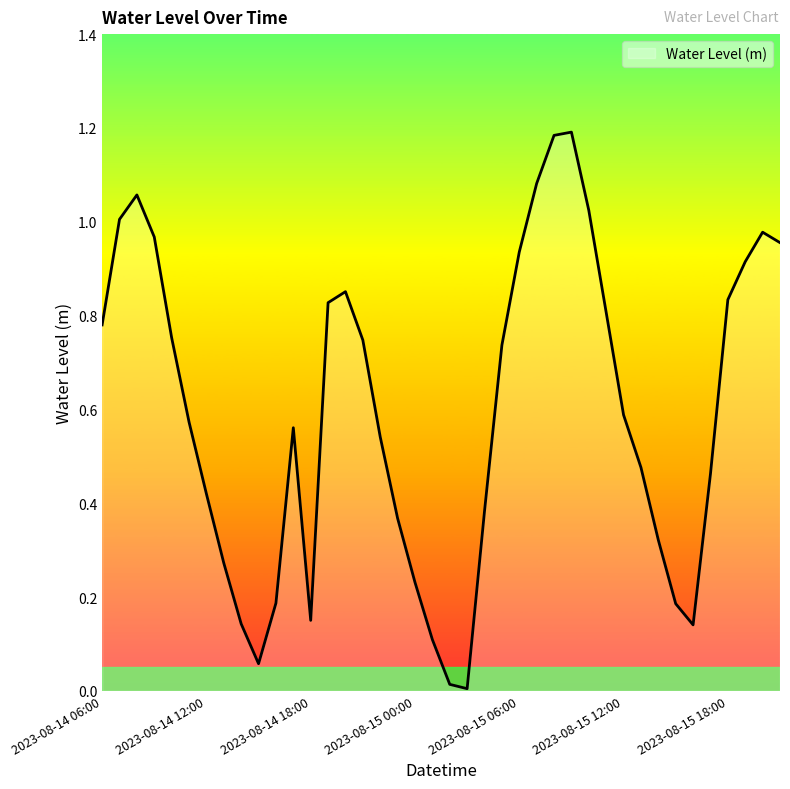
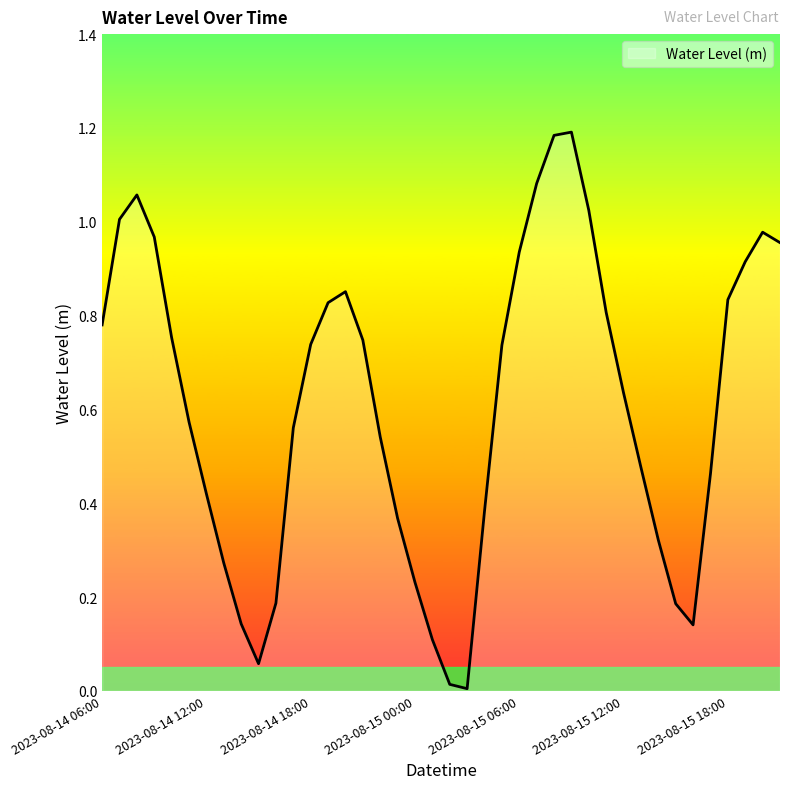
2023-08-14 18:00: 0.15 -> 0.74
2023-08-15 12:00: 0.59 -> 0.64
